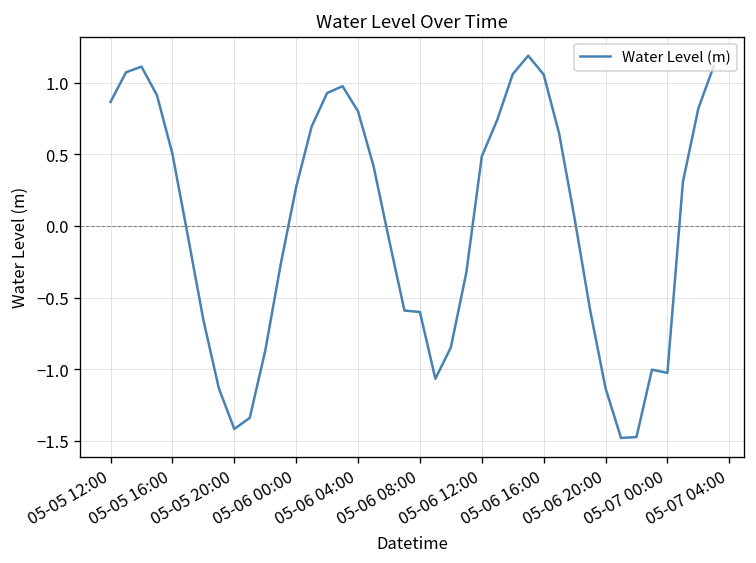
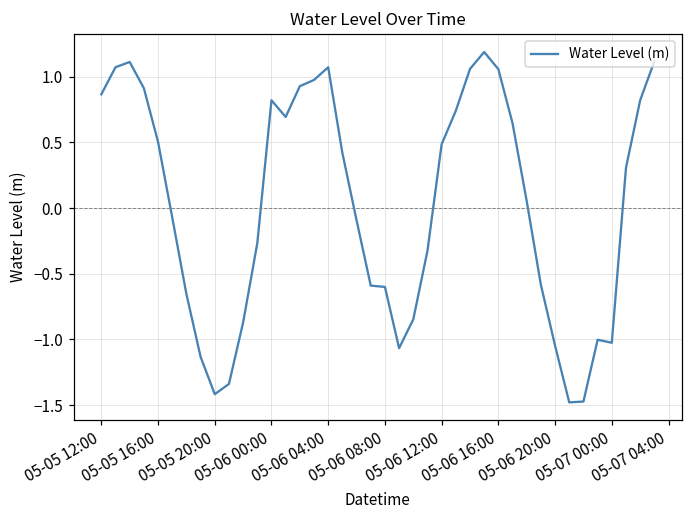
05-06 00:00: 0.27 -> 0.82
05-06 04:00: 0.80 -> 1.07
05-06 20:00: -1.13 -> -1.05
